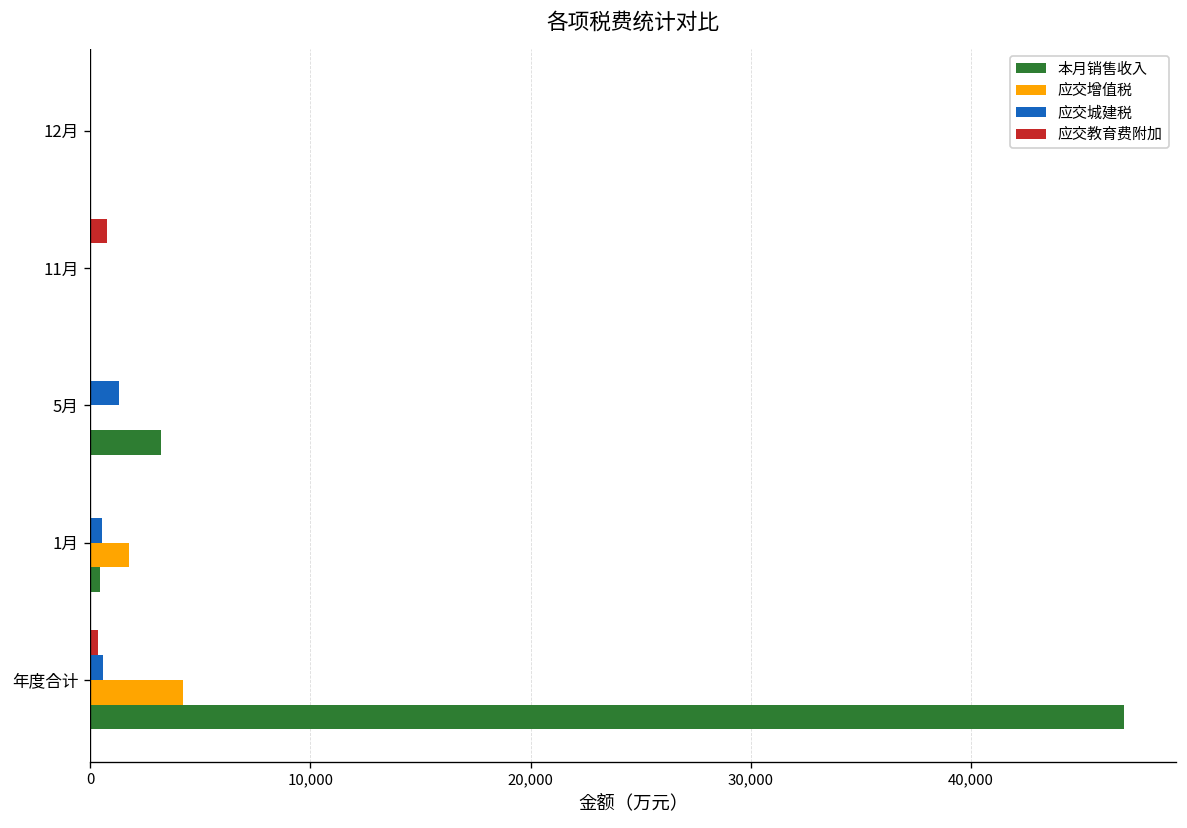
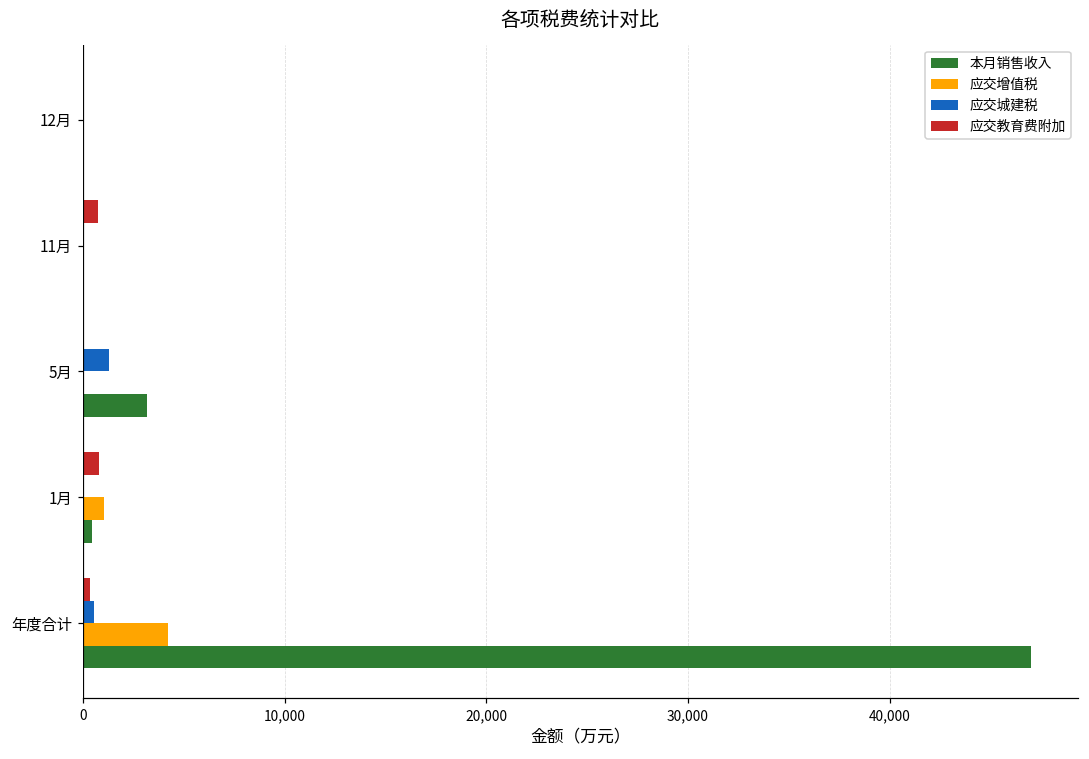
应交教育费附加, 1月: 0 -> 800
应交城建税, 1月: 500 -> 100
应交增值税, 1月: 1,800 -> 1,000
